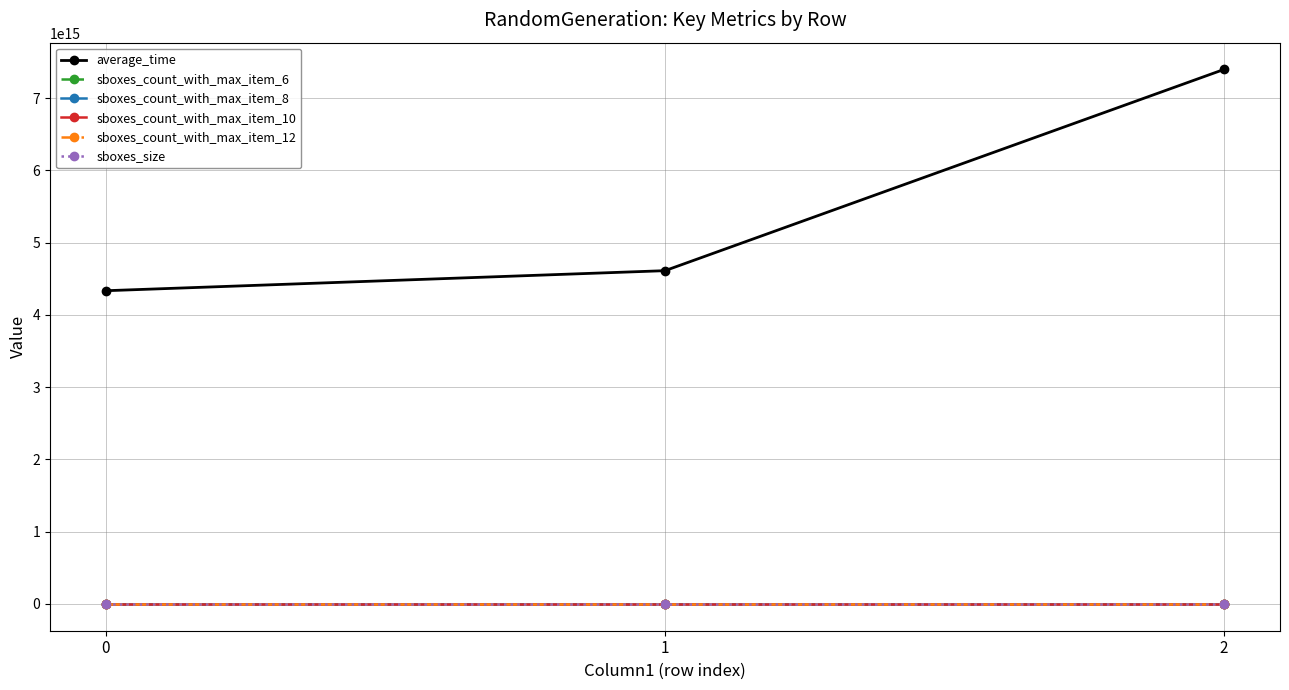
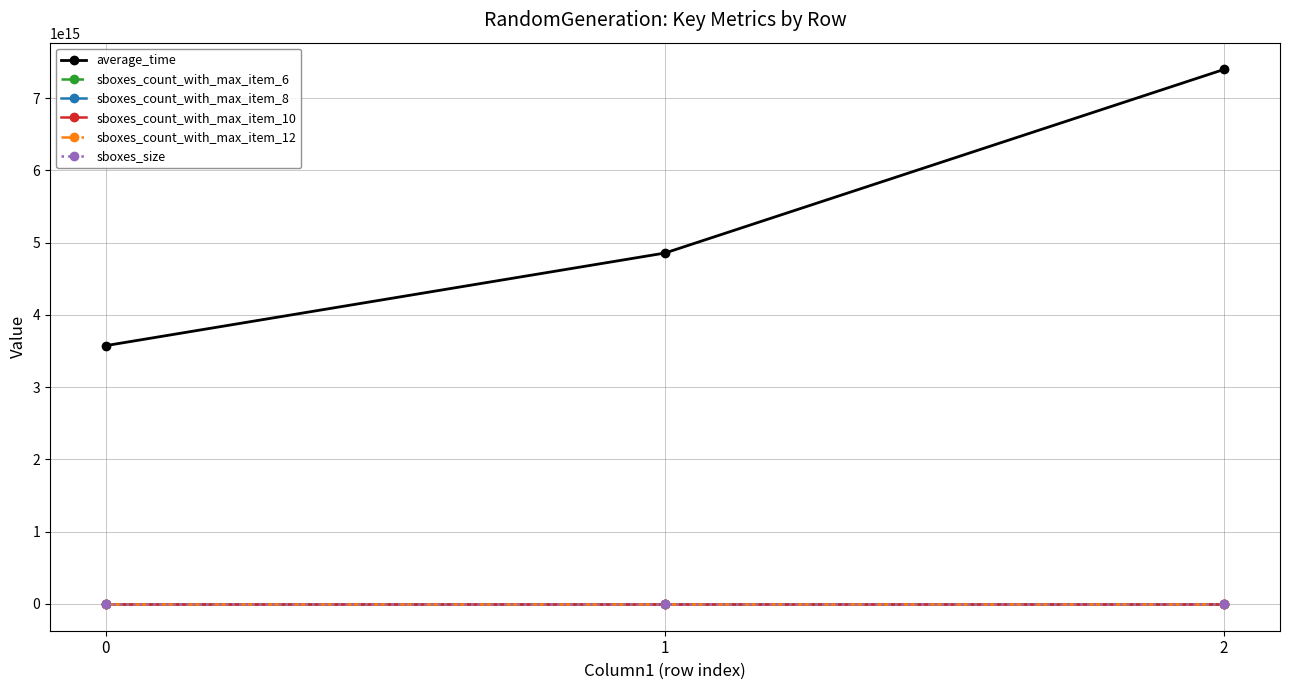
average_time, 0: 4300000000000000 -> 3600000000000000
average_time, 1: 4600000000000000 -> 4900000000000000
